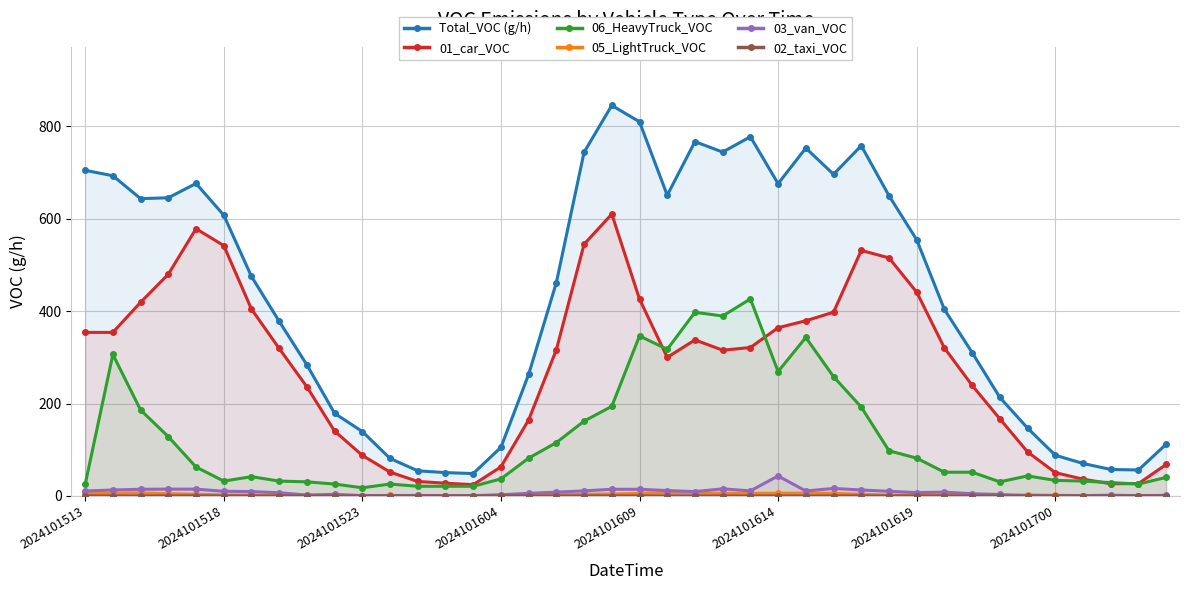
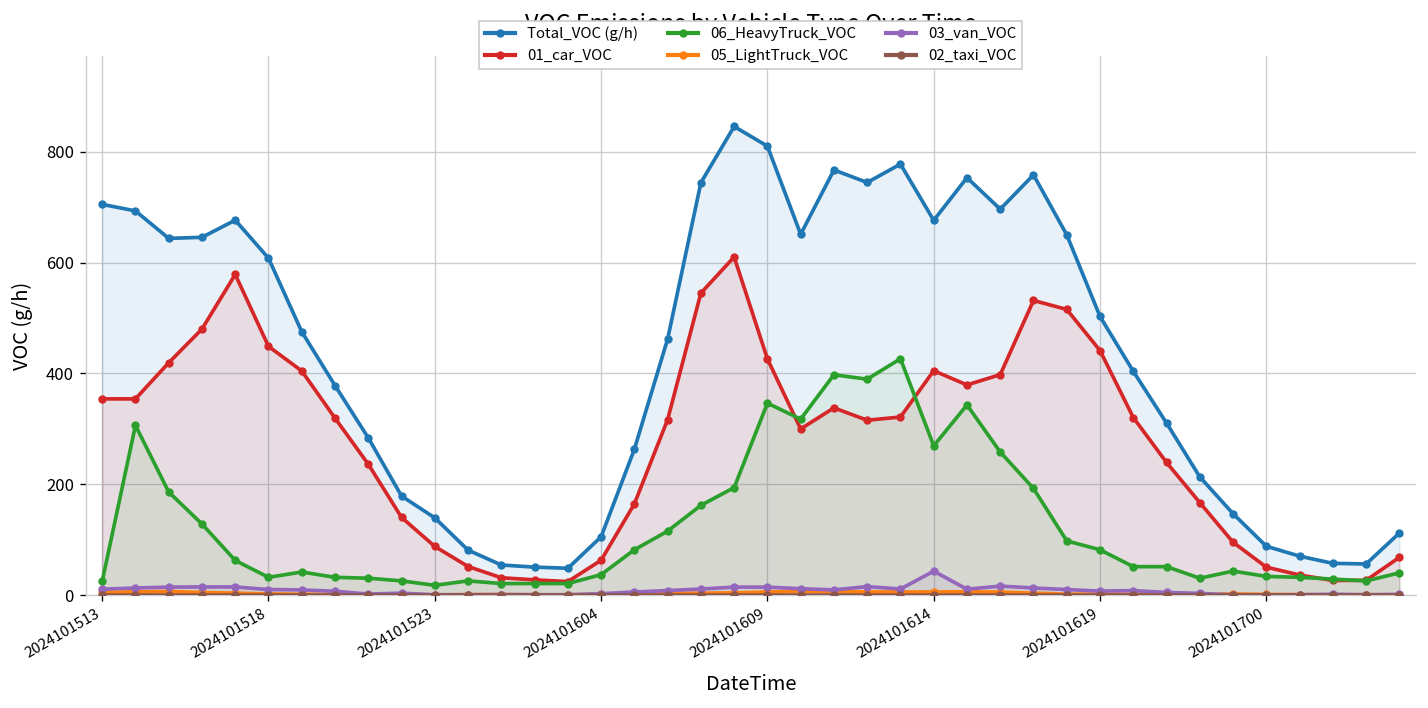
01_car_VOC, 2024101518: 540 -> 450
01_car_VOC, 2024101614: 360 -> 400
Total_VOC (g/h), 2024101619: 550 -> 500
